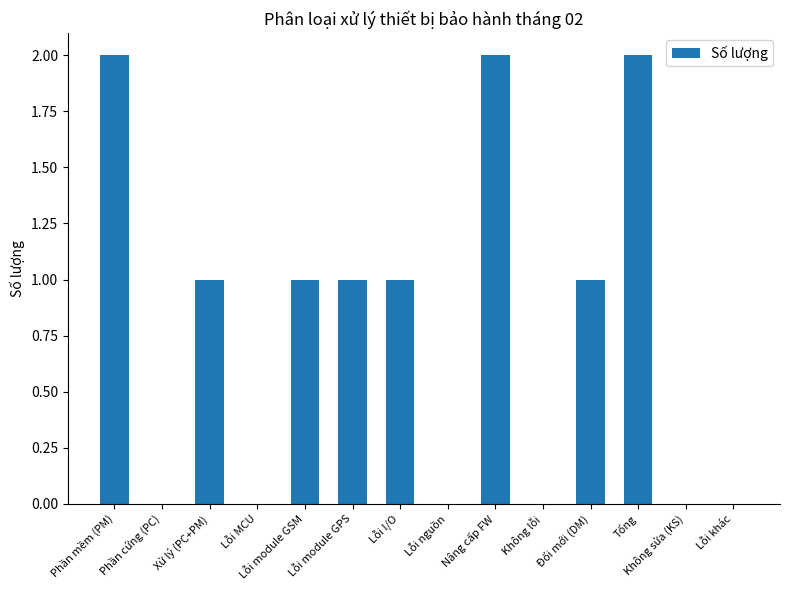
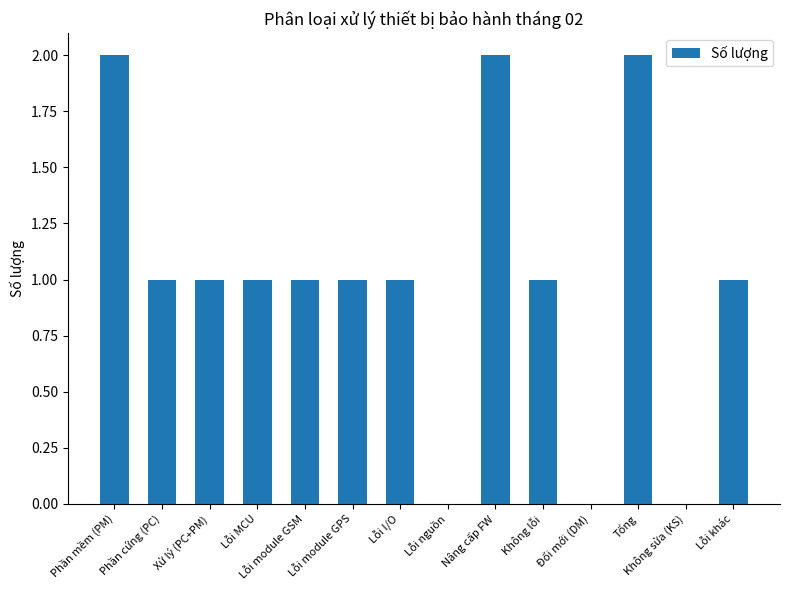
Phần cứng (PC): 0 -> 1
Lỗi MCU: 0 -> 1
Không lỗi: 0 -> 1
Đổi mới (DM): 1 -> 0
Lỗi khác: 0 -> 1
